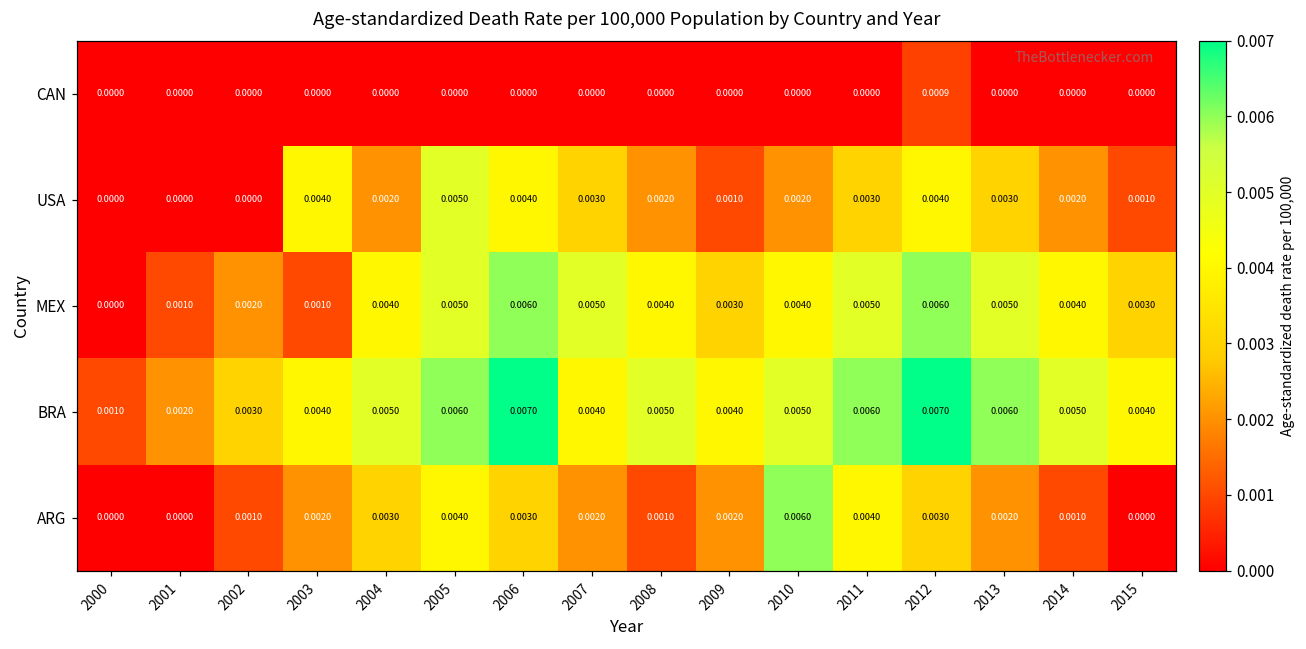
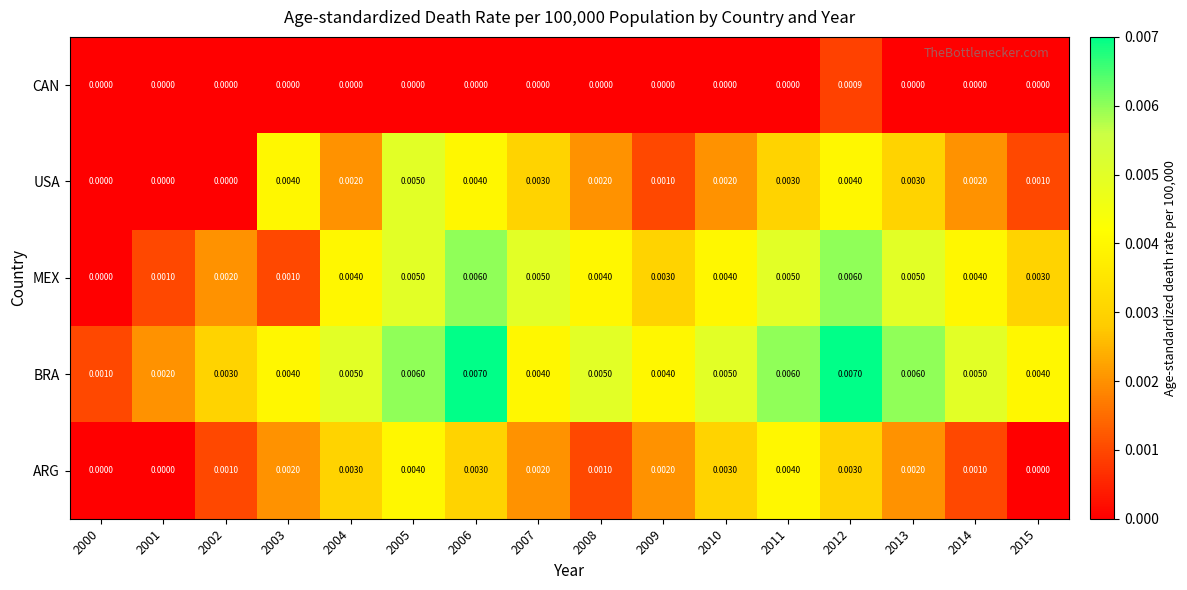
ARG, 2010: 0.0060 -> 0.0030
